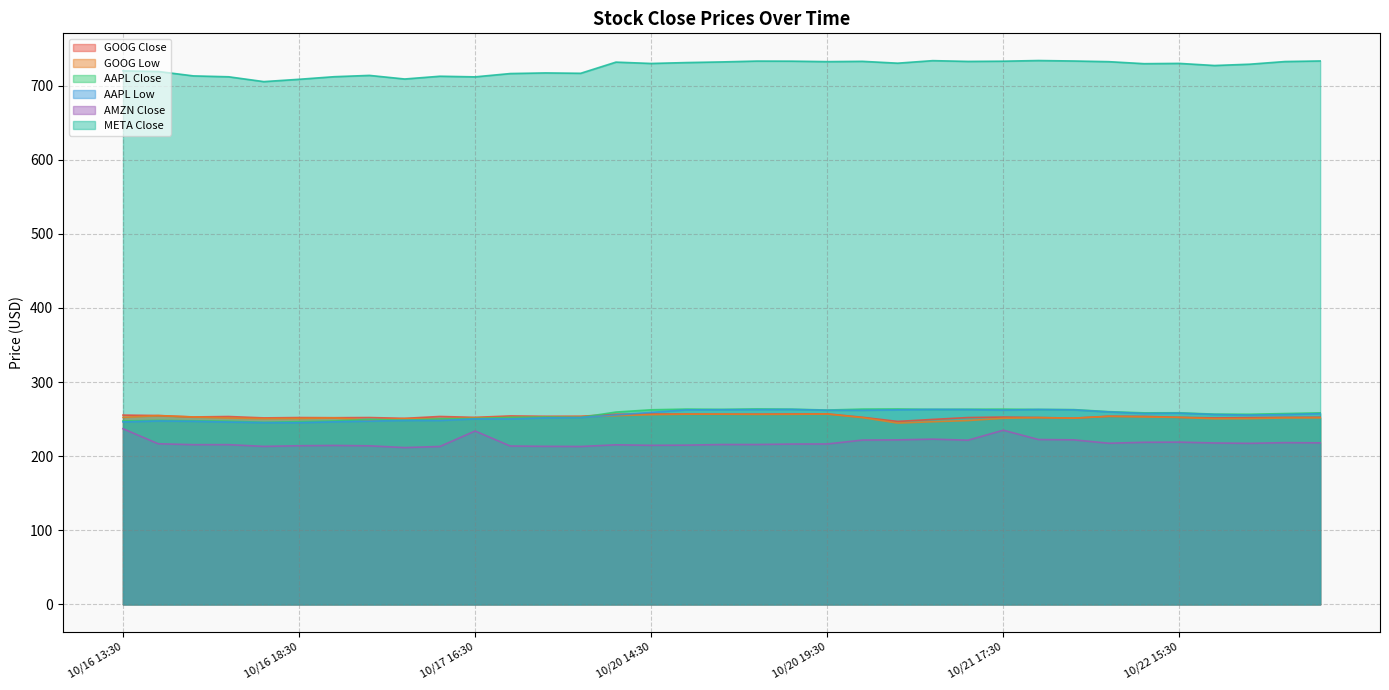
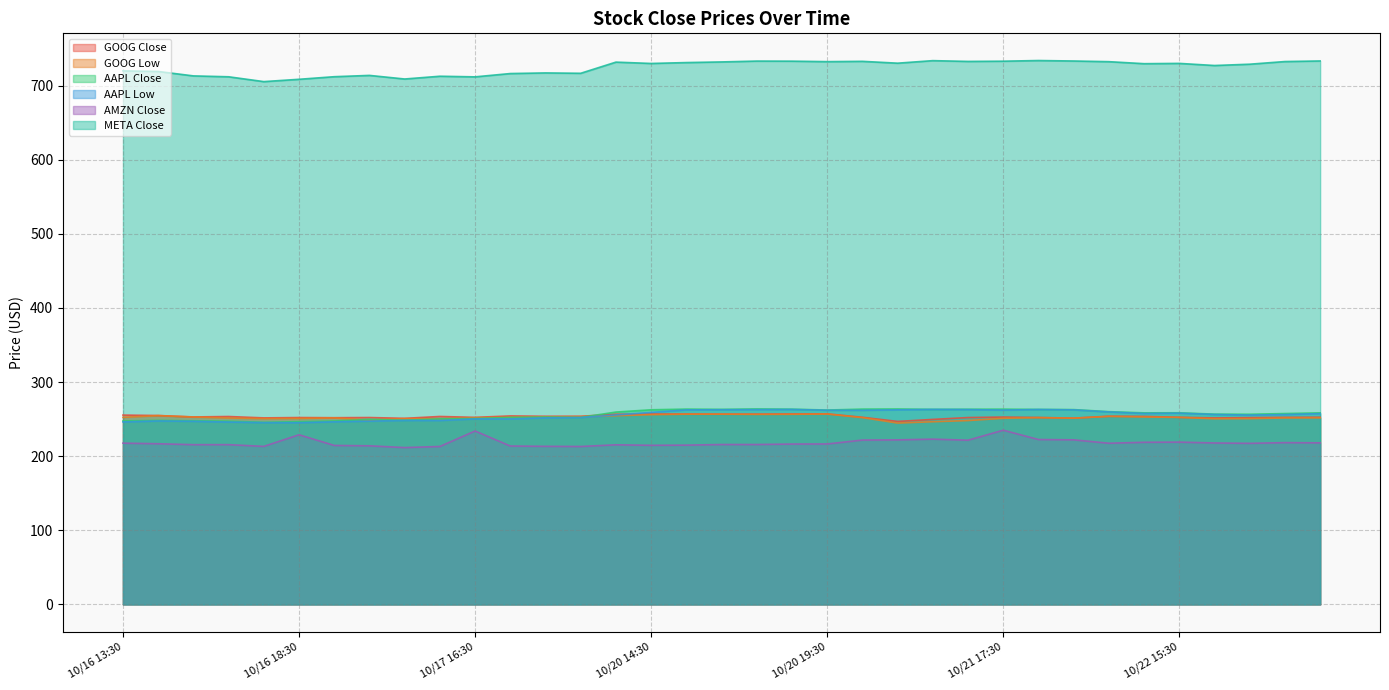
AMZN Close, 10/16 13:30: 240 -> 220
AMZN Close, 10/16 18:30: 210 -> 230
